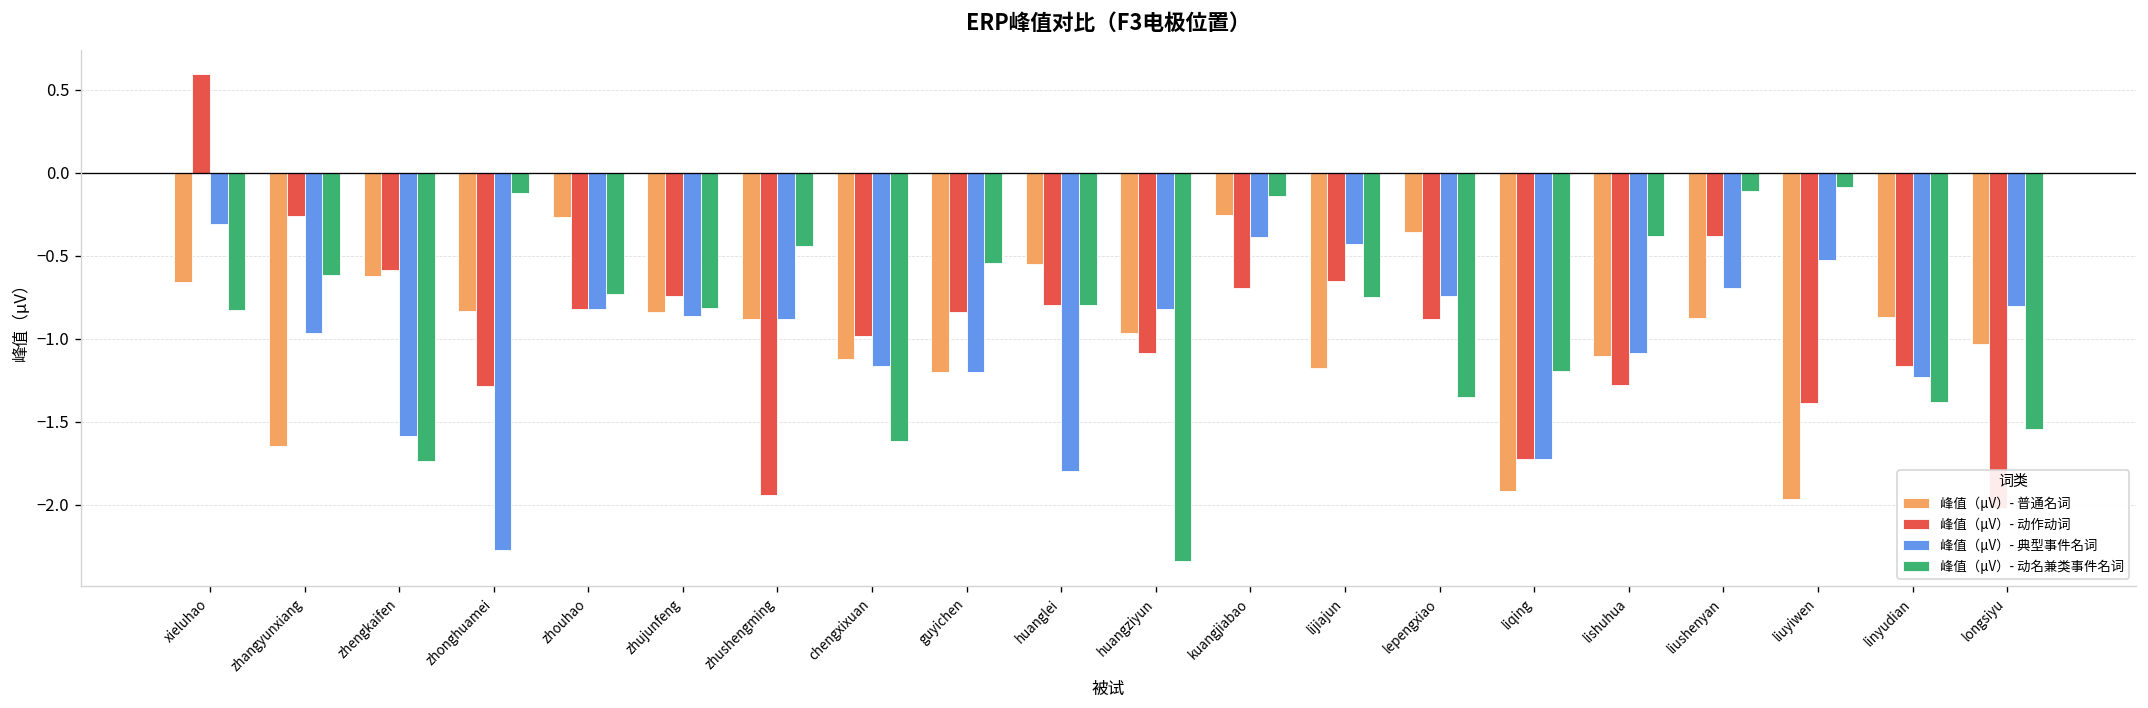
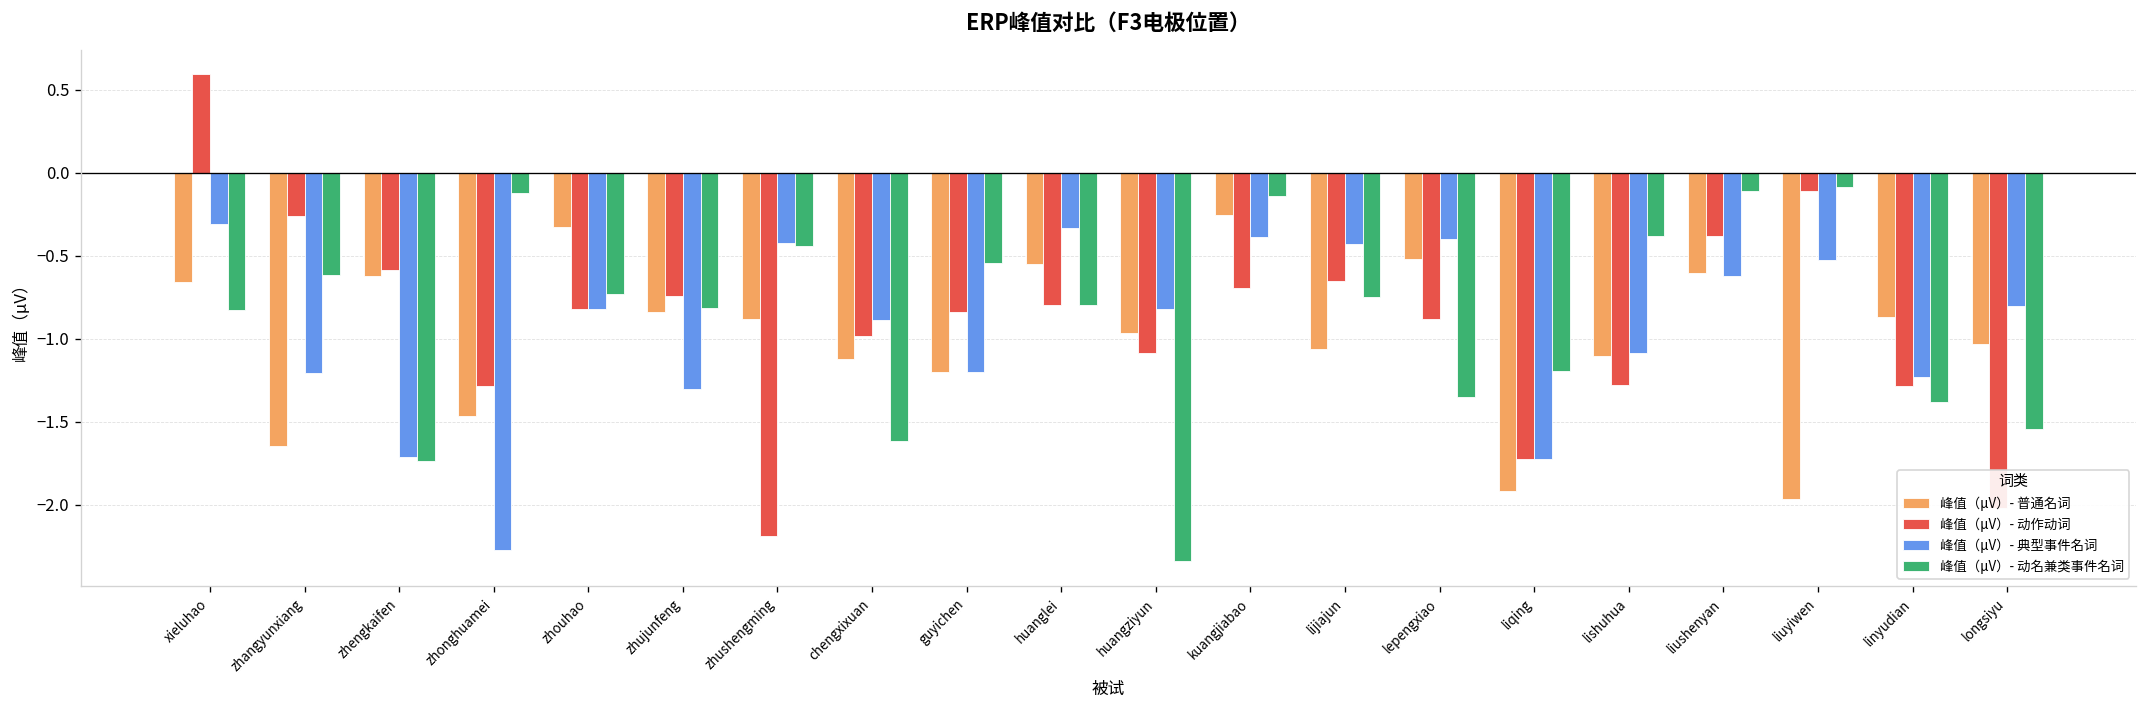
峰值（μV）- 典型事件名词, zhangyunxiang: -0.96 -> -1.20
峰值（μV）- 典型事件名词, zhengkaifen: -1.59 -> -1.71
峰值（μV）- 普通名词, zhonghuamei: -0.83 -> -1.47
峰值（μV）- 普通名词, zhouhao: -0.27 -> -0.33
峰值（μV）- 典型事件名词, zhujunfeng: -0.86 -> -1.30
峰值（μV）- 动作动词, zhushengming: -1.94 -> -2.19
峰值（μV）- 典型事件名词, zhushengming: -0.88 -> -0.42
峰值（μV）- 典型事件名词, chengxixuan: -1.16 -> -0.88
峰值（μV）- 典型事件名词, huanglei: -1.79 -> -0.33
峰值（μV）- 普通名词, lijiajun: -1.18 -> -1.06
峰值（μV）- 普通名词, lepengxiao: -0.35 -> -0.52
峰值（μV）- 典型事件名词, lepengxiao: -0.74 -> -0.40
峰值（μV）- 普通名词, liushenyan: -0.87 -> -0.61
峰值（μV）- 典型事件名词, liushenyan: -0.70 -> -0.62
峰值（μV）- 动作动词, liuyiwen: -1.38 -> -0.11
峰值（μV）- 动作动词, linyudian: -1.16 -> -1.29
